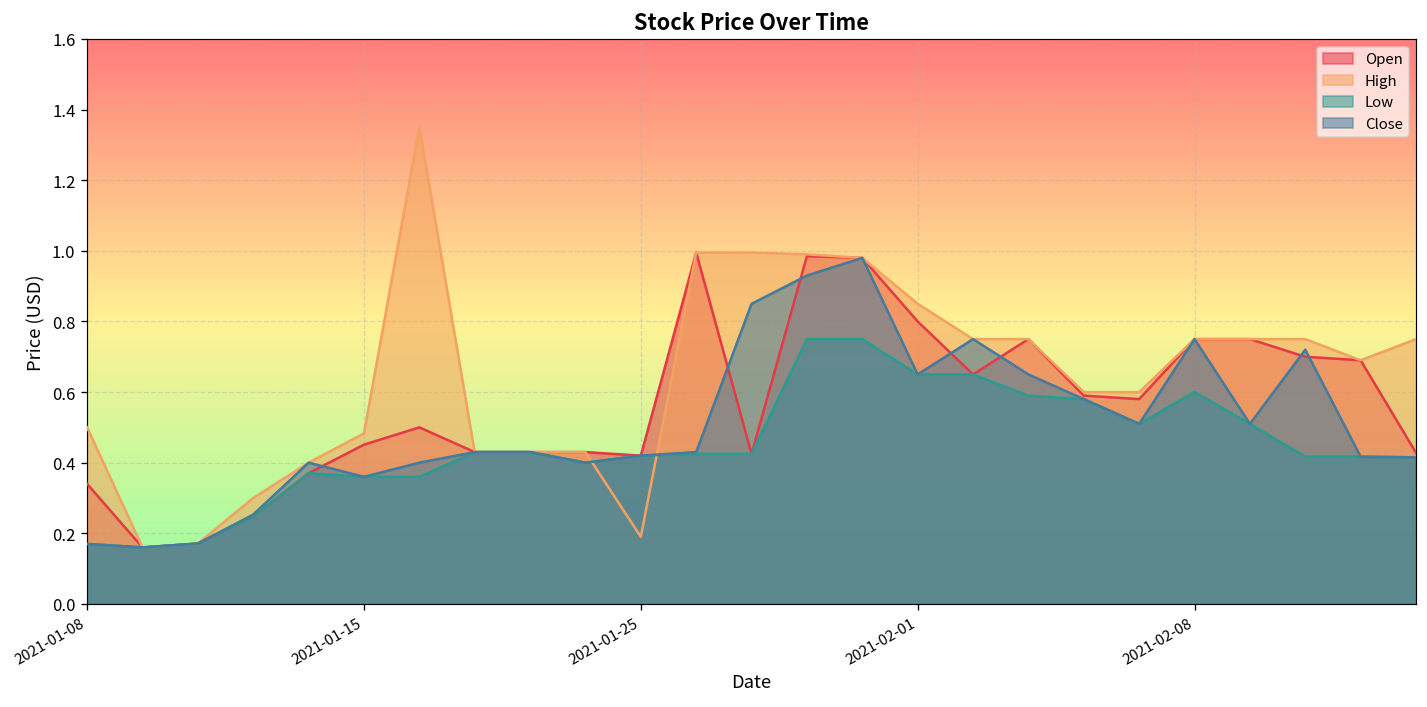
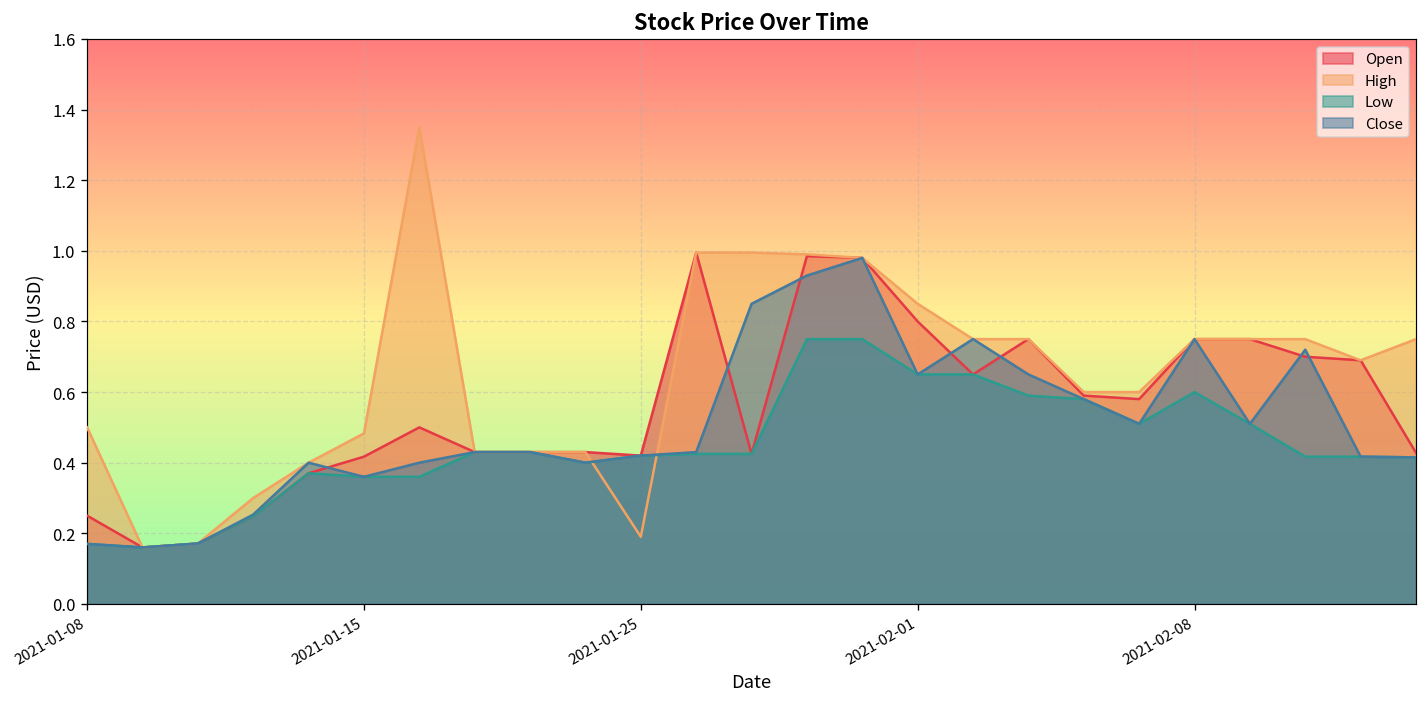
Open, 2021-01-08: 0.34 -> 0.25
Open, 2021-01-15: 0.45 -> 0.42
